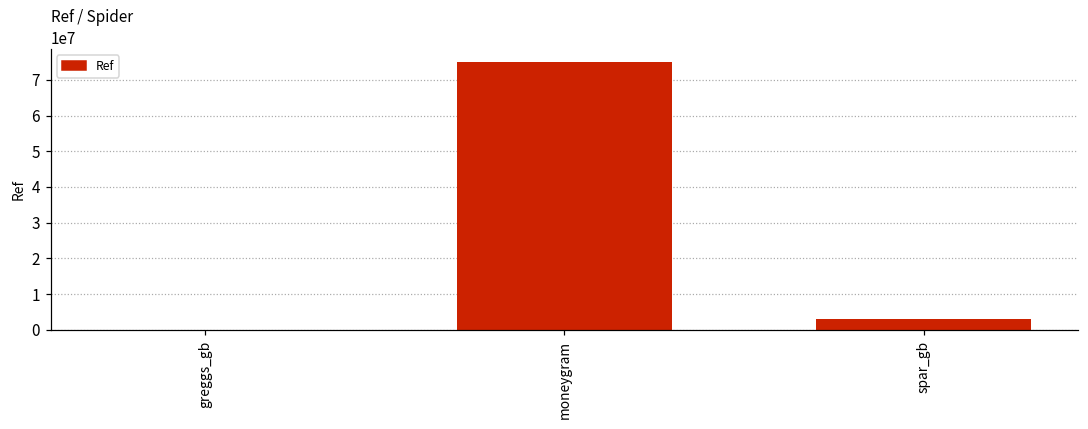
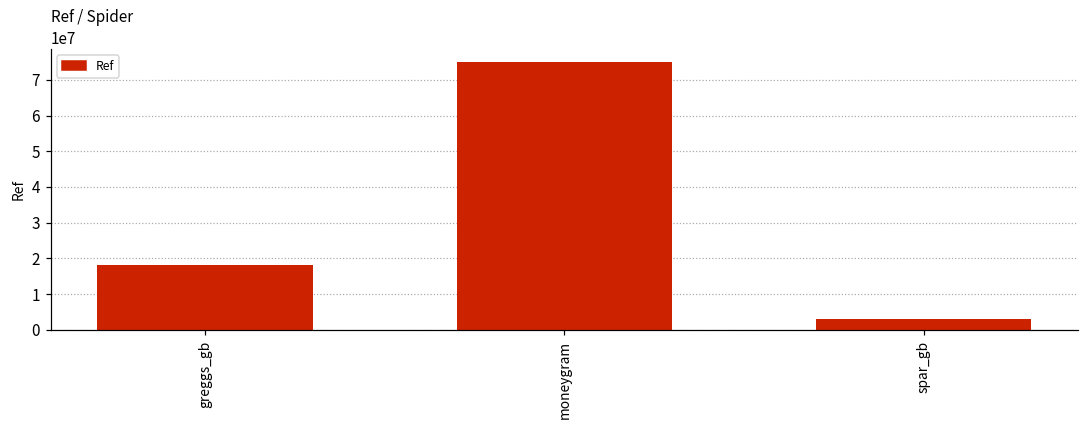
greggs_gb: 0 -> 18000000
